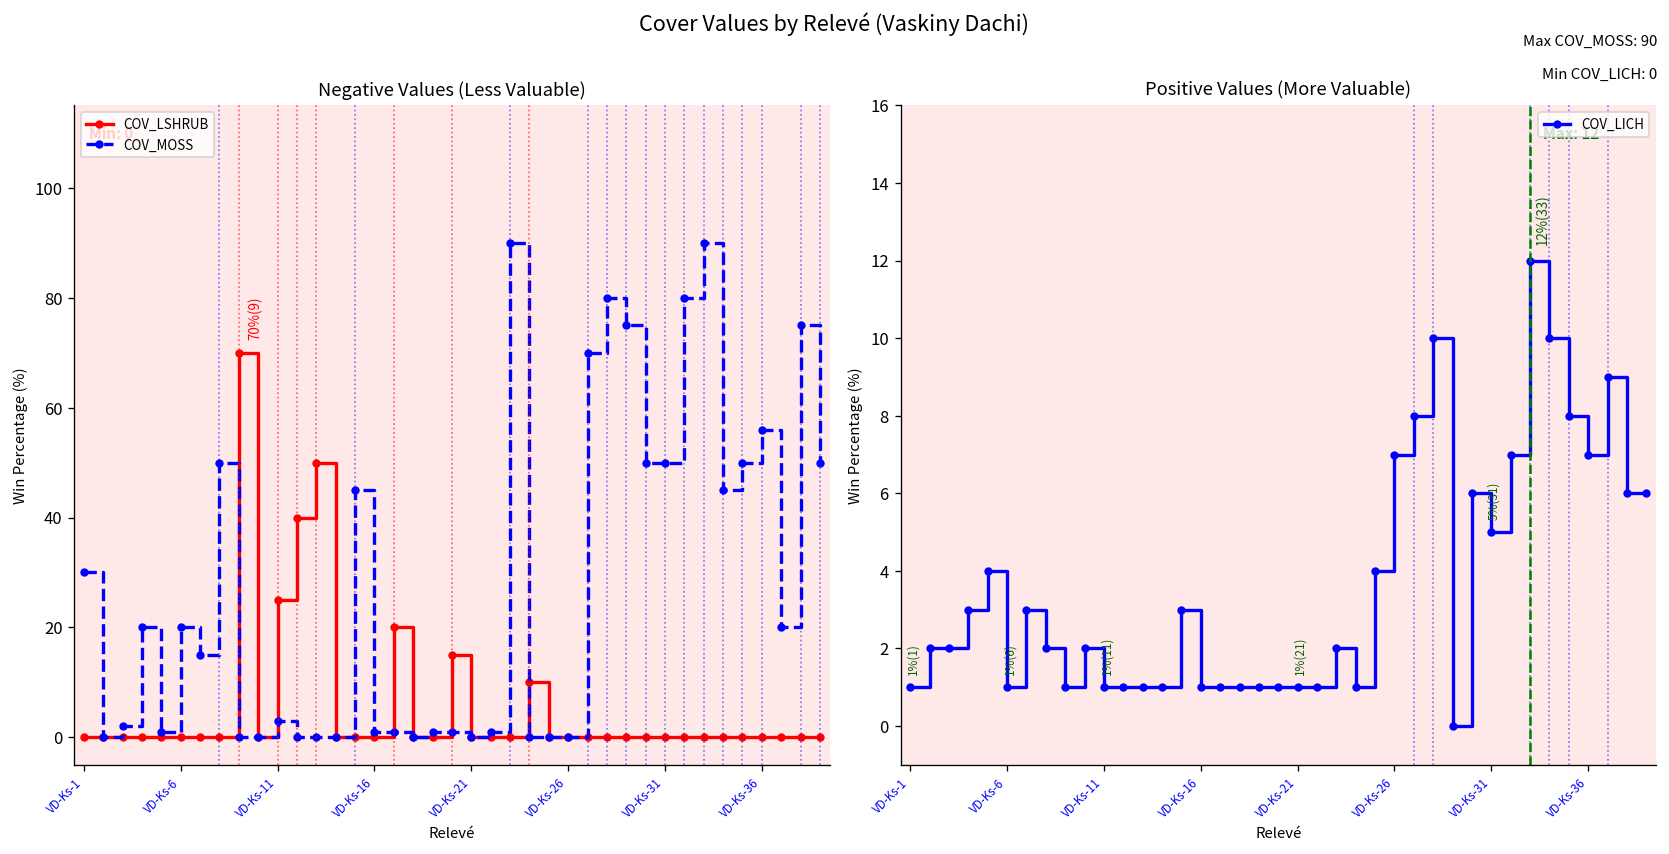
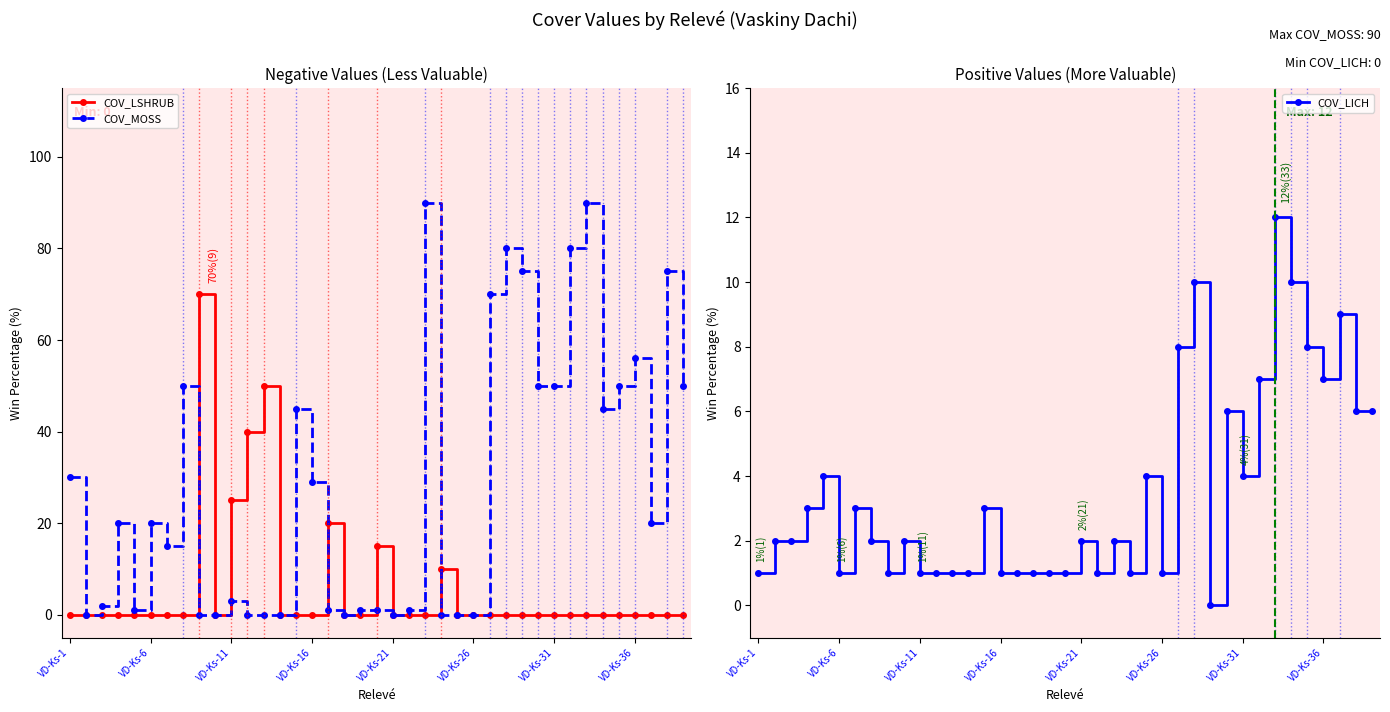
Negative Values (Less Valuable), COV_MOSS, VD-Ks-16: 1 -> 29
Positive Values (More Valuable), VD-Ks-21: 1%(21) -> 2%(21)
Positive Values (More Valuable), VD-Ks-26: 7 -> 1
Positive Values (More Valuable), VD-Ks-31: 5%(31) -> 4%(31)
